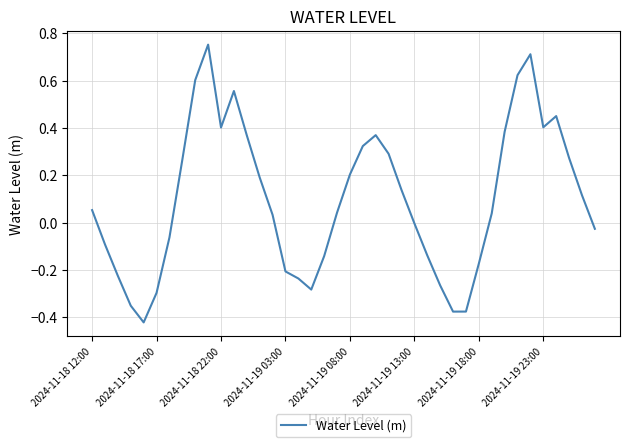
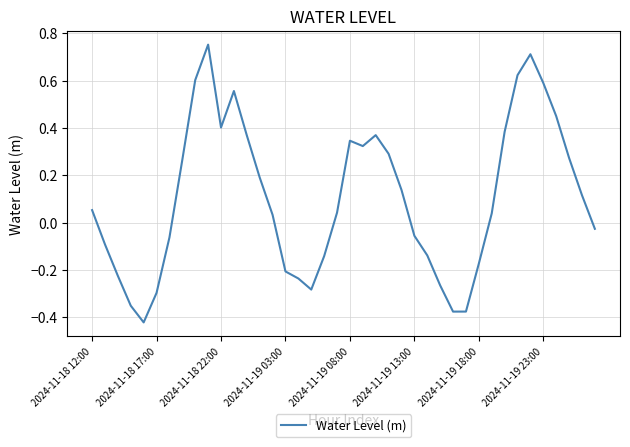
2024-11-19 08:00: 0.20 -> 0.35
2024-11-19 13:00: 0.00 -> -0.06
2024-11-19 23:00: 0.40 -> 0.59
